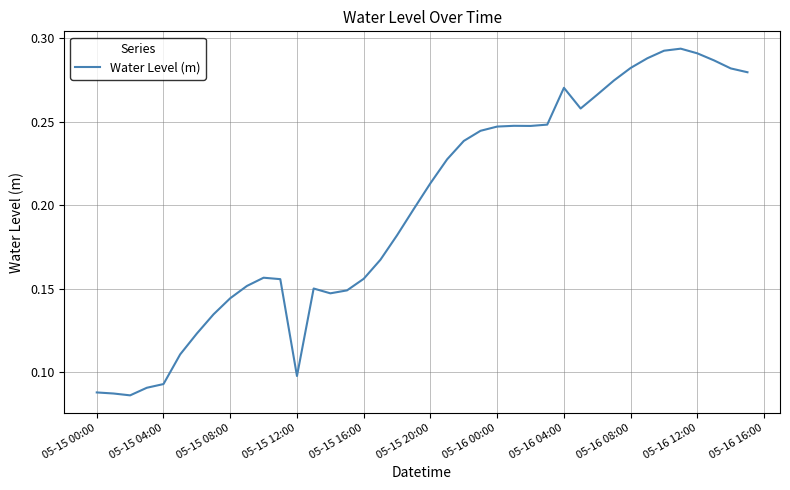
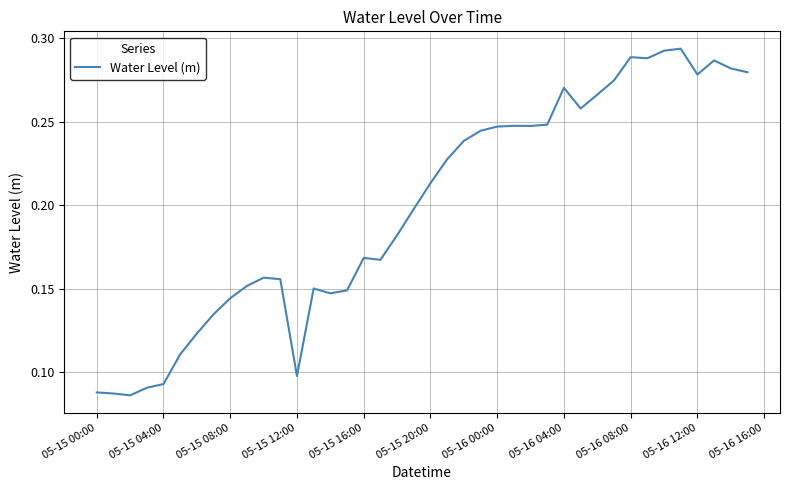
05-15 16:00: 0.156 -> 0.168
05-16 08:00: 0.282 -> 0.289
05-16 12:00: 0.291 -> 0.278
